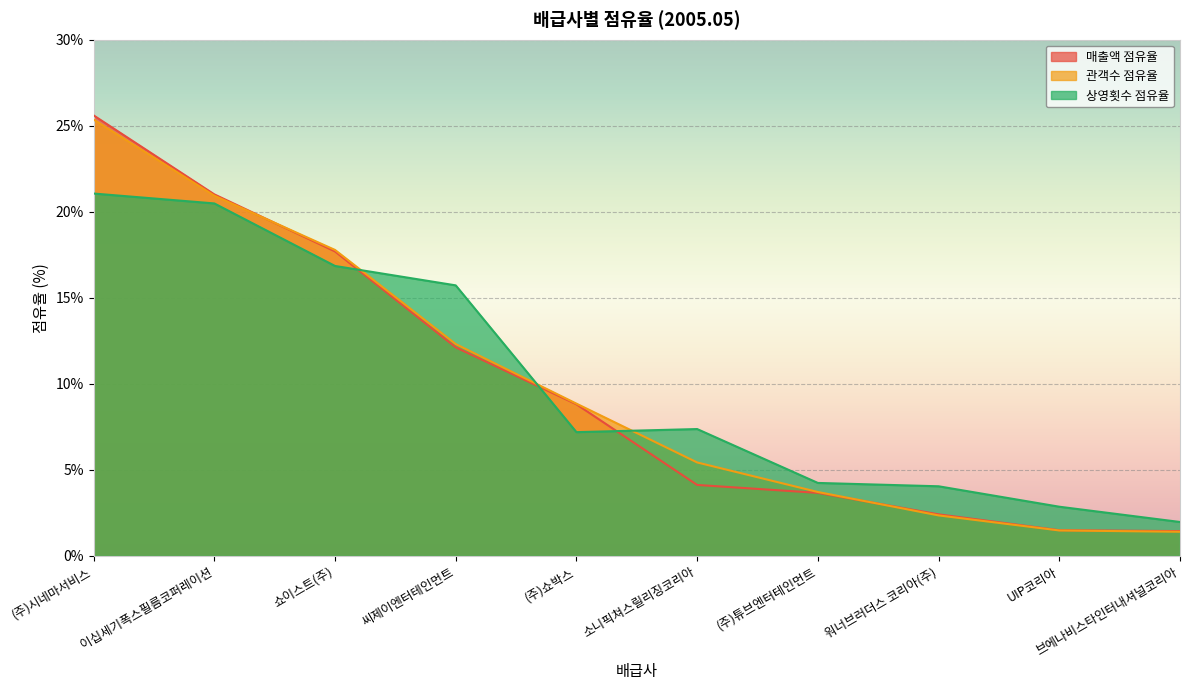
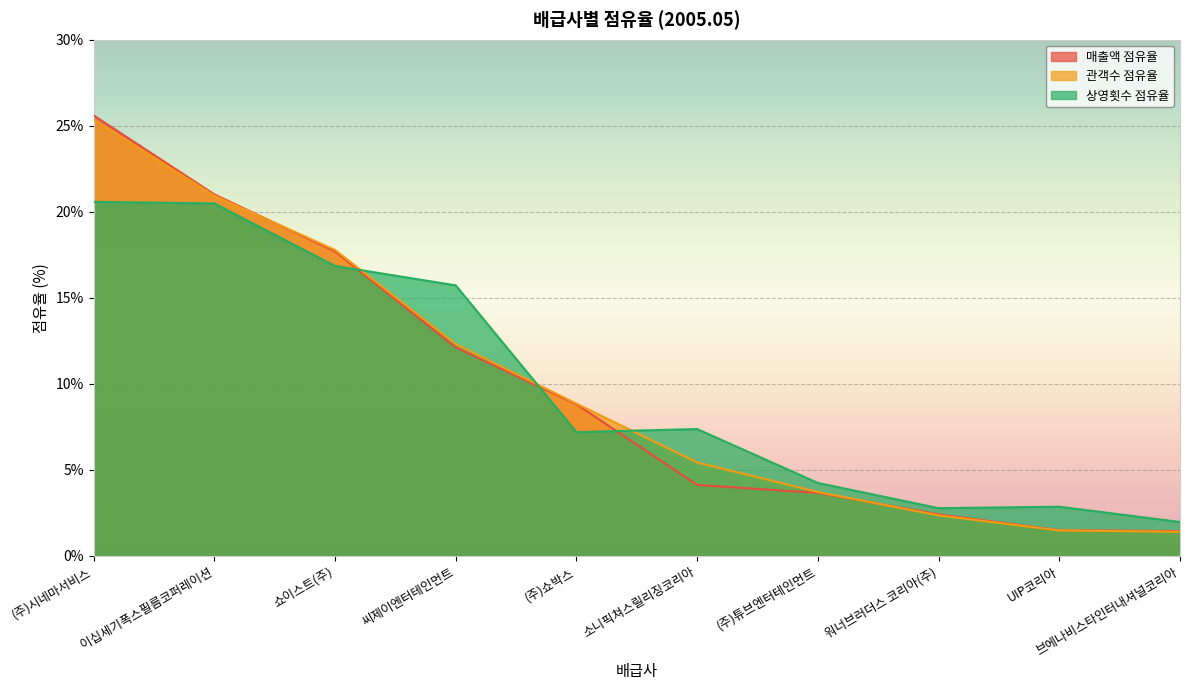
상영횟수 점유율, (주)시네마서비스: 21.1% -> 20.6%
상영횟수 점유율, 워너브러더스 코리아(주): 4.0% -> 2.8%
